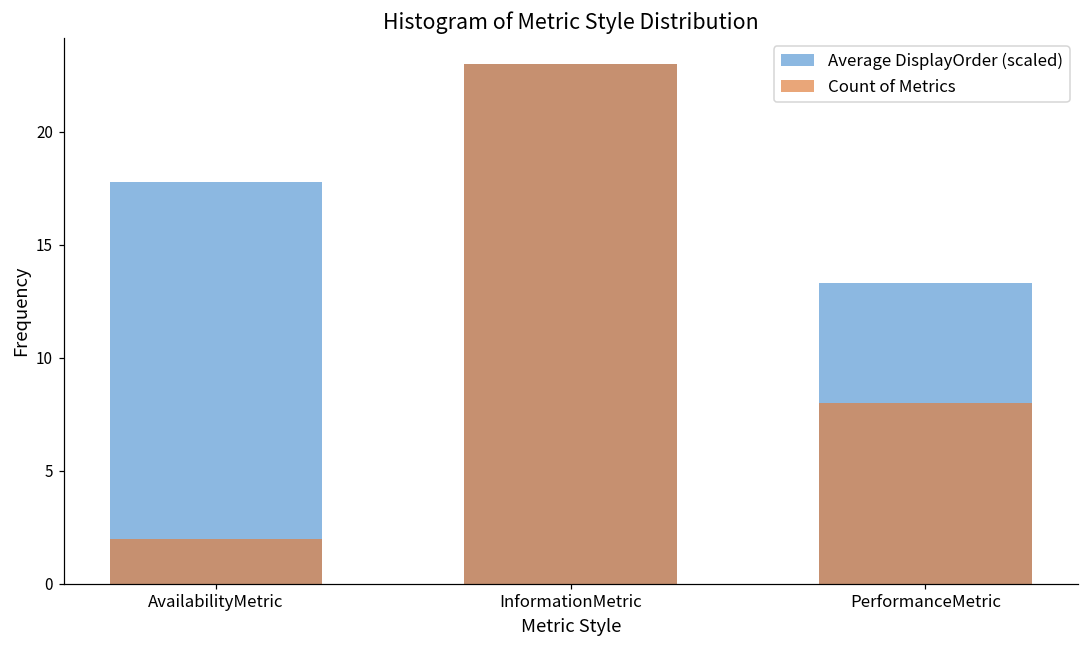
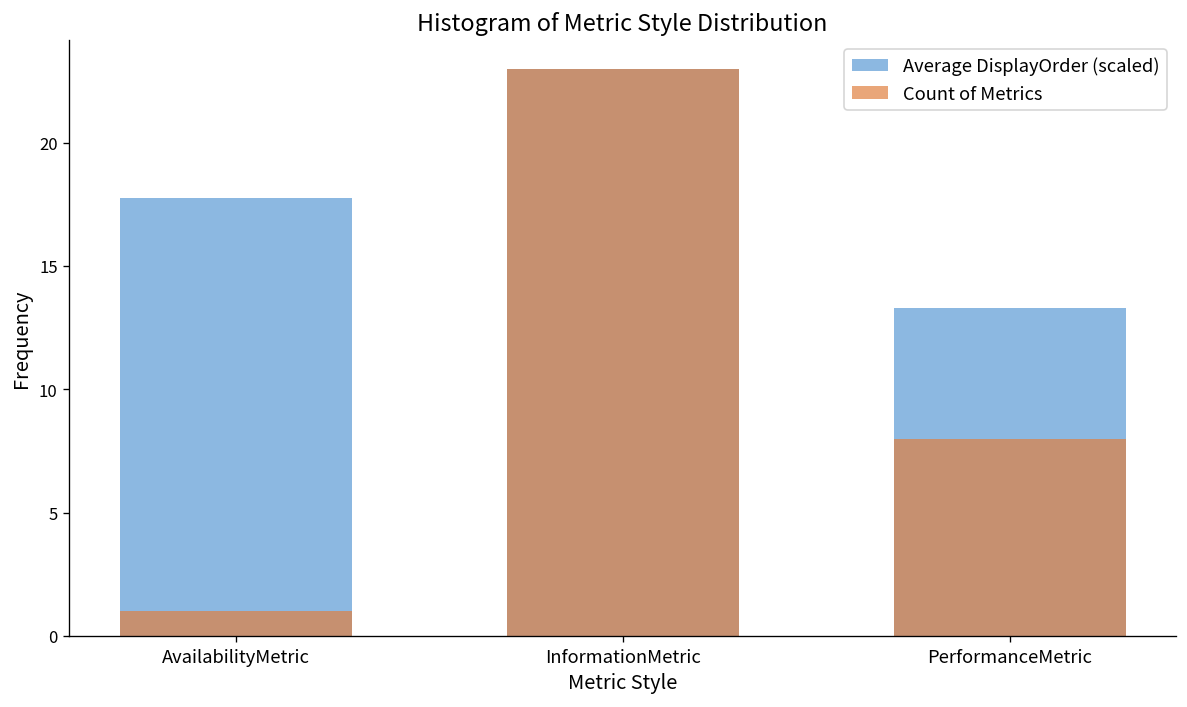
Count of Metrics, AvailabilityMetric: 2 -> 1
